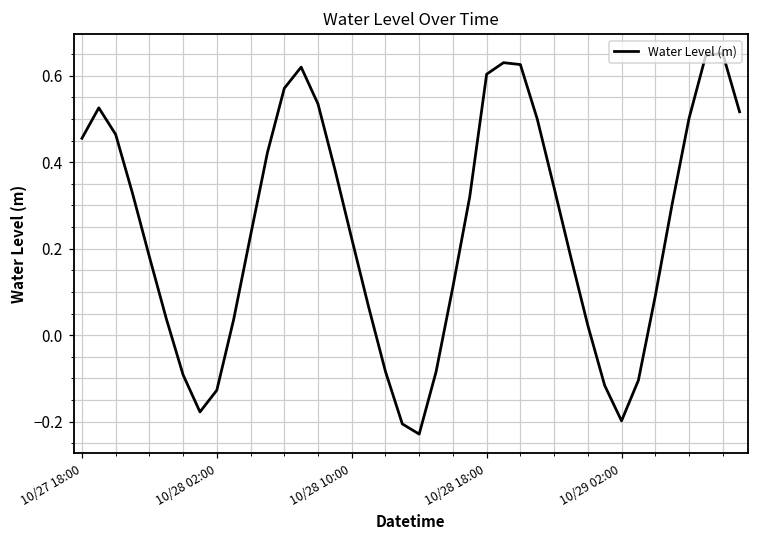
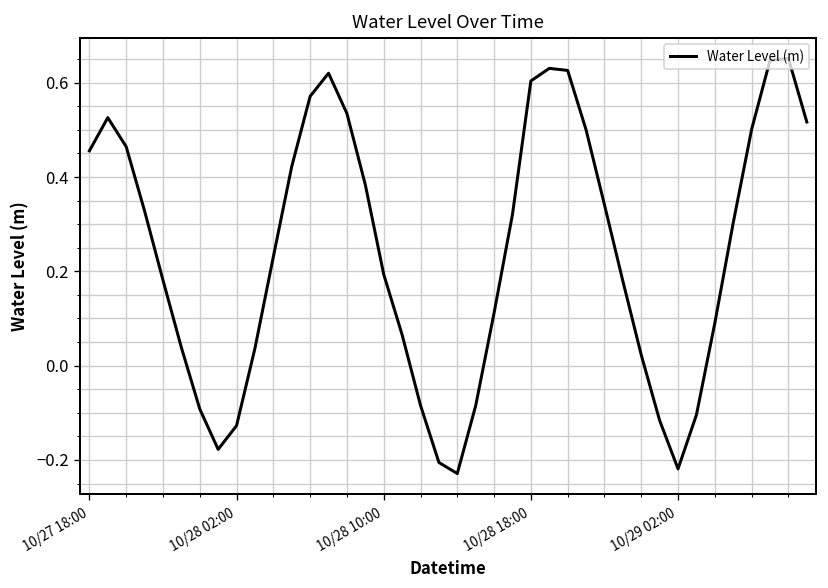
10/28 10:00: 0.22 -> 0.19
10/29 02:00: -0.20 -> -0.22
